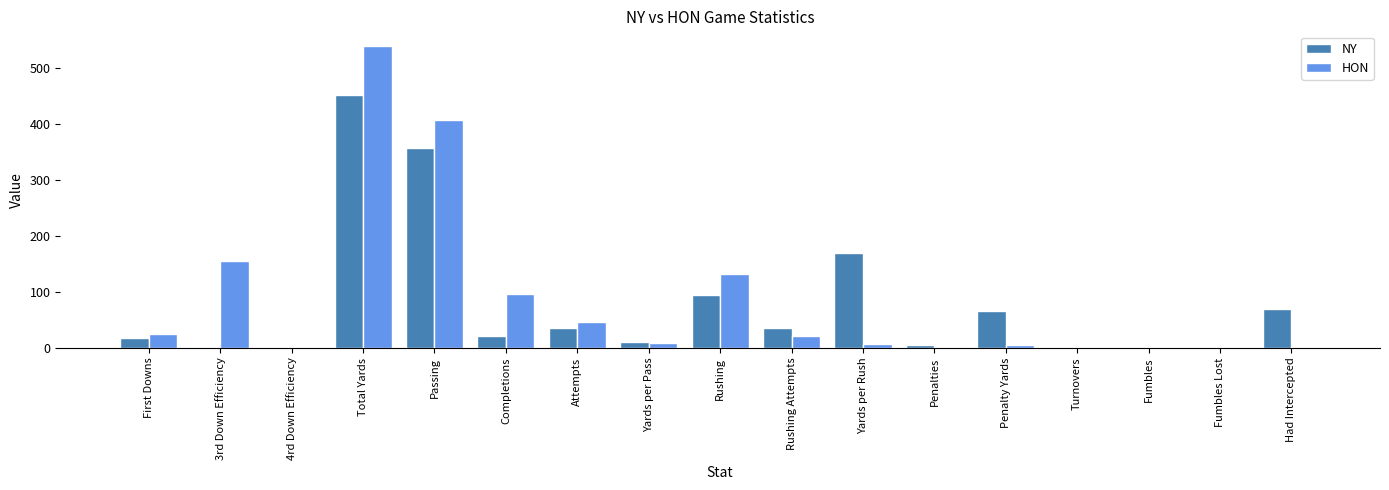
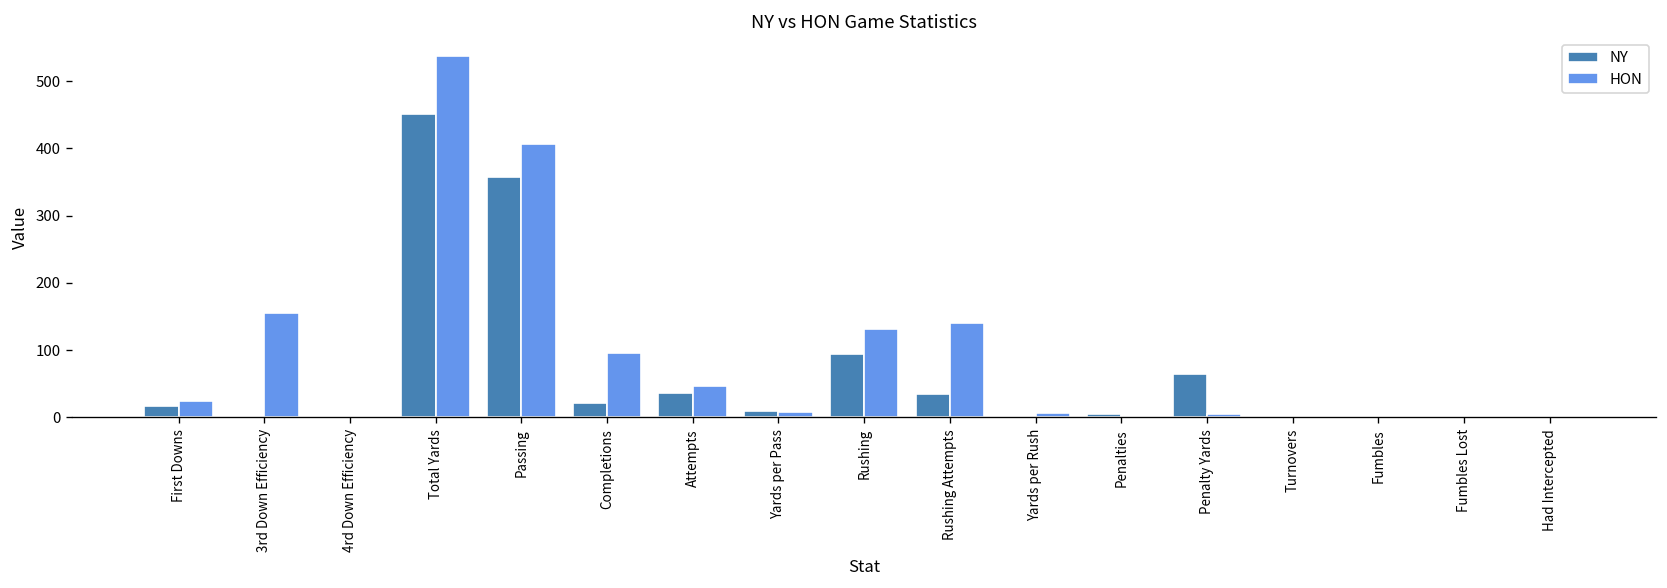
HON, Rushing Attempts: 20 -> 140
NY, Yards per Rush: 170 -> 0
NY, Had Intercepted: 70 -> 0
